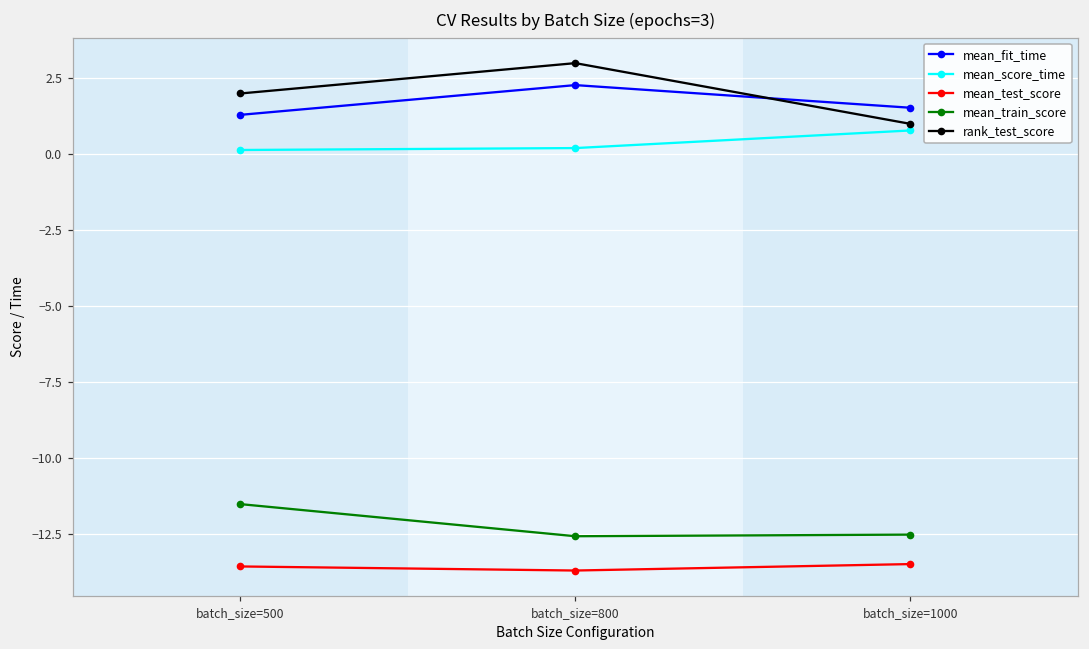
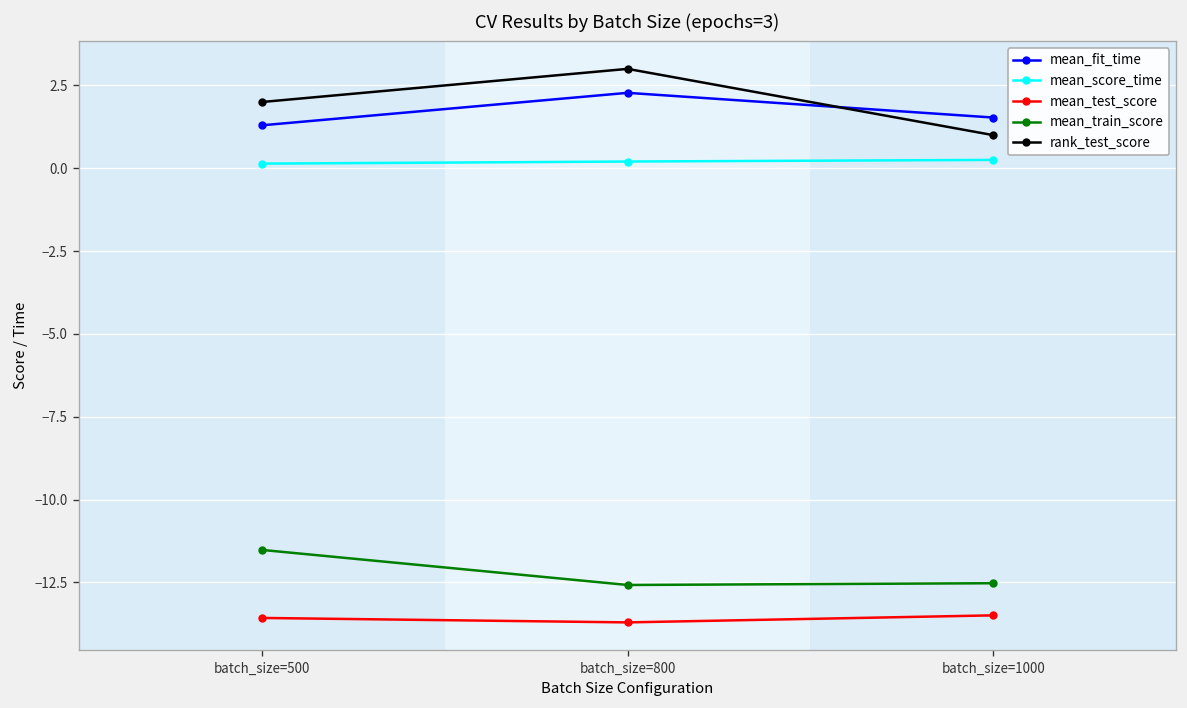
mean_score_time, batch_size=1000: 0.8 -> 0.3
